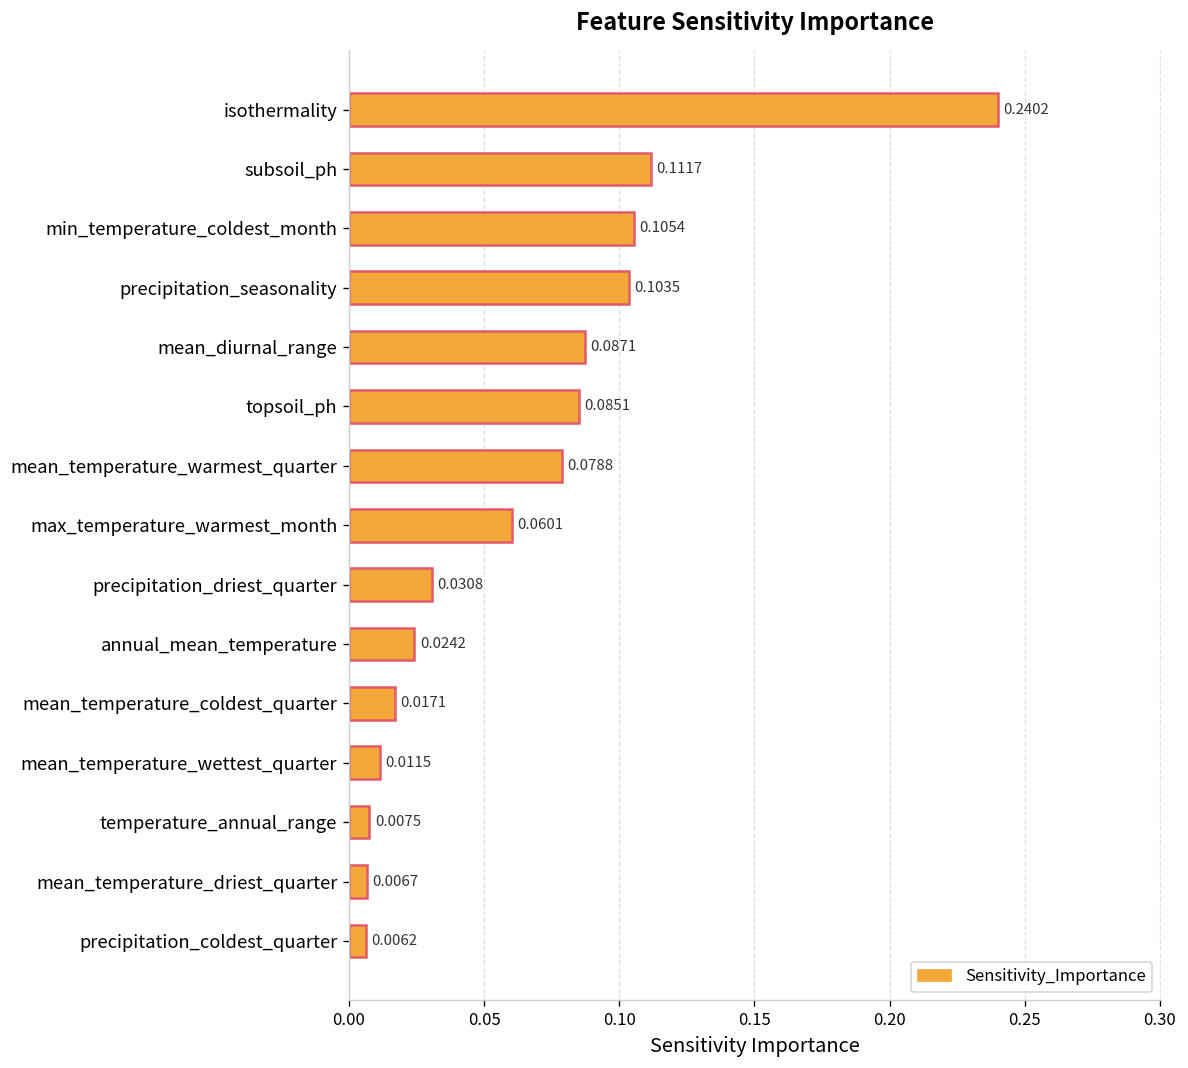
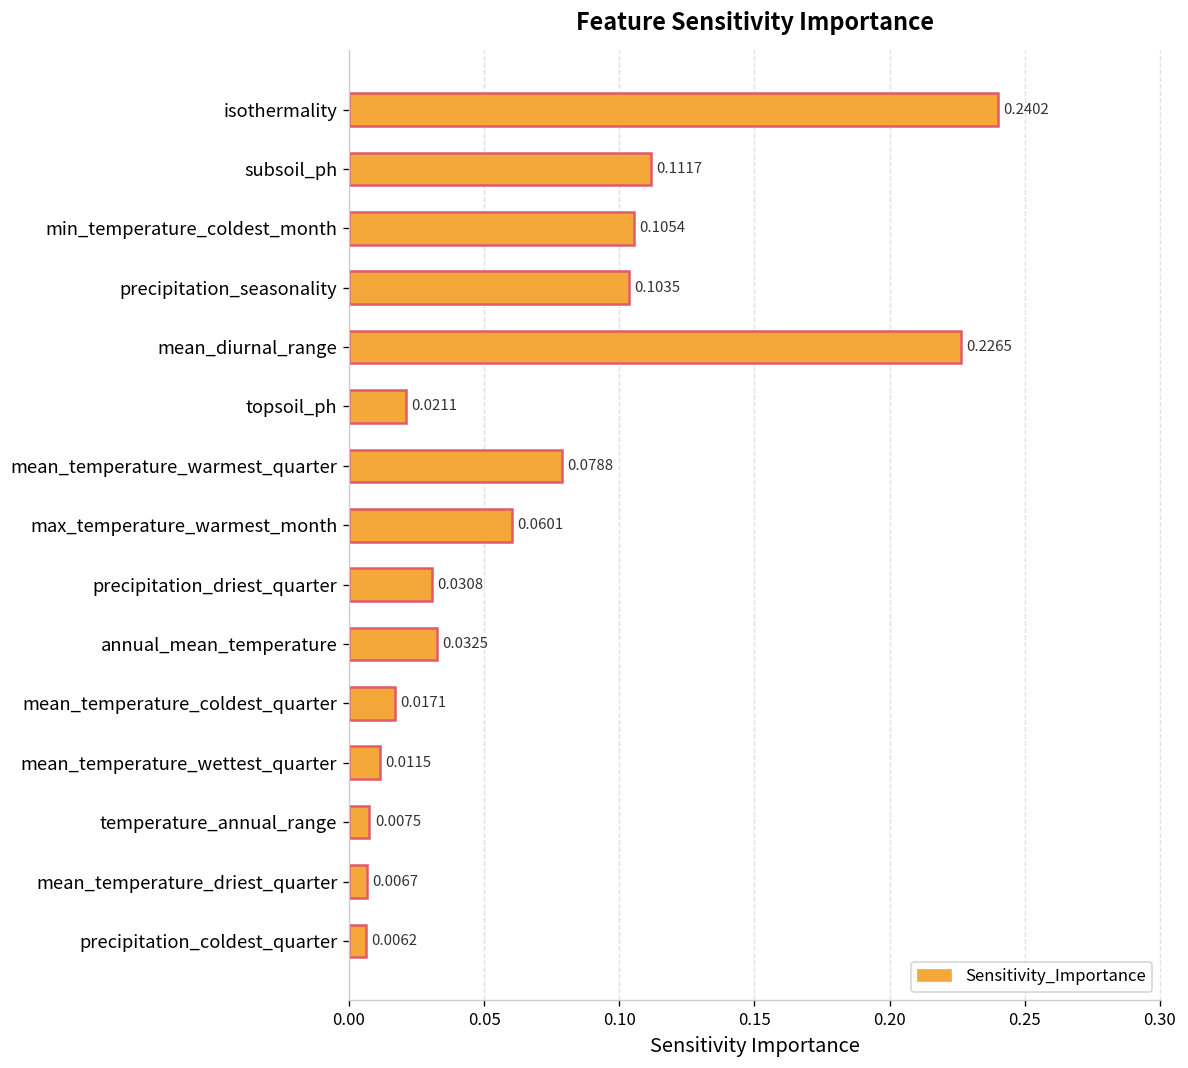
mean_diurnal_range: 0.0871 -> 0.2265
topsoil_ph: 0.0851 -> 0.0211
annual_mean_temperature: 0.0242 -> 0.0325
